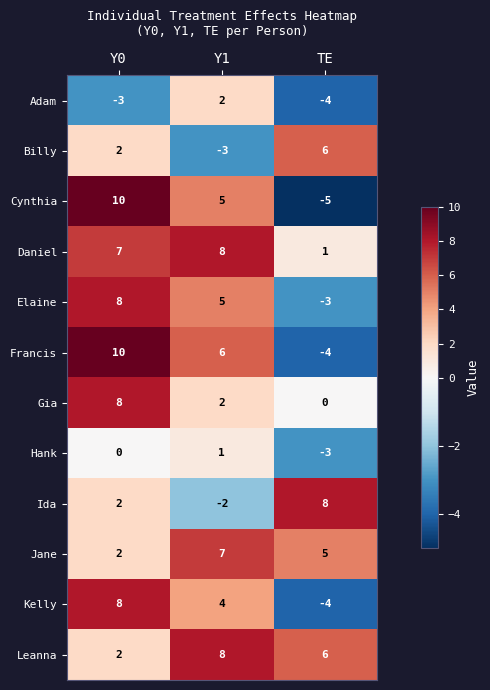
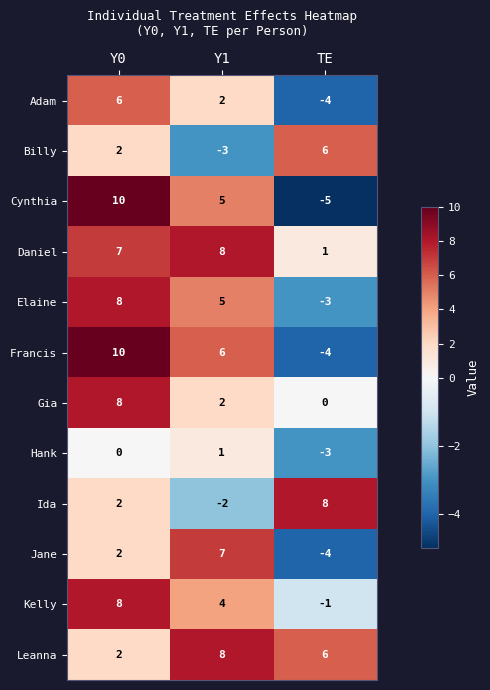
Adam, Y0: -3 -> 6
Jane, TE: 5 -> -4
Kelly, TE: -4 -> -1
